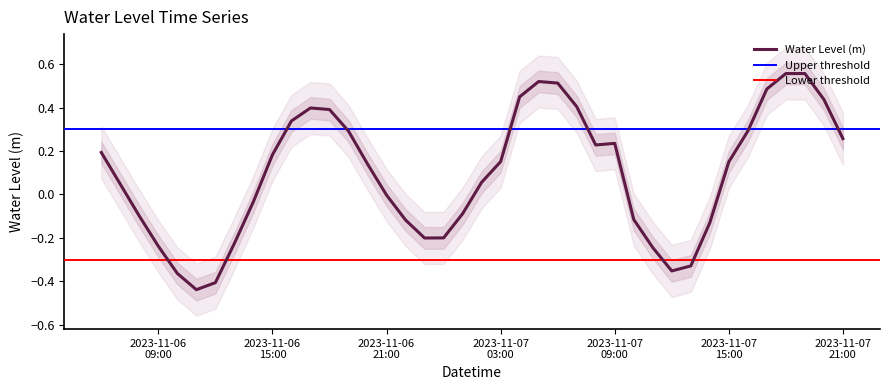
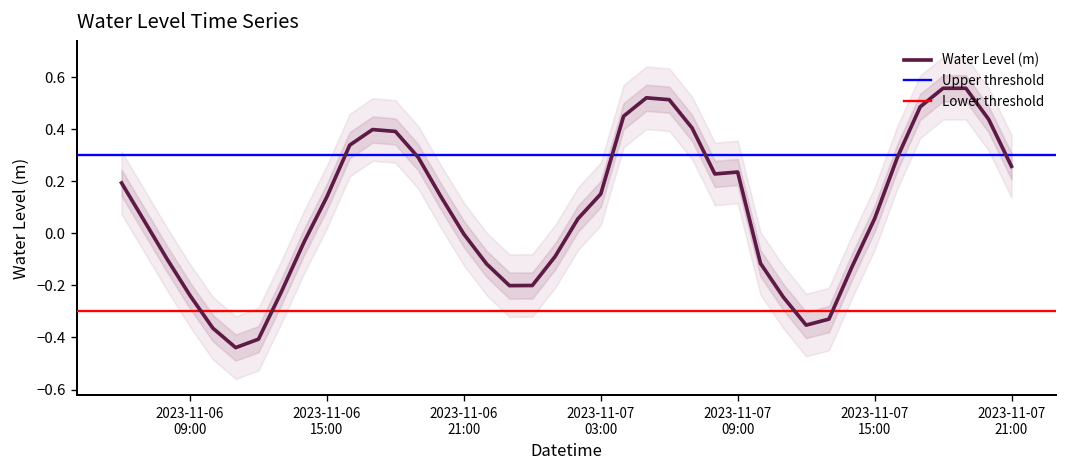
Water Level (m), 2023-11-06 15:00: 0.18 -> 0.14
Water Level (m), 2023-11-07 15:00: 0.15 -> 0.06
